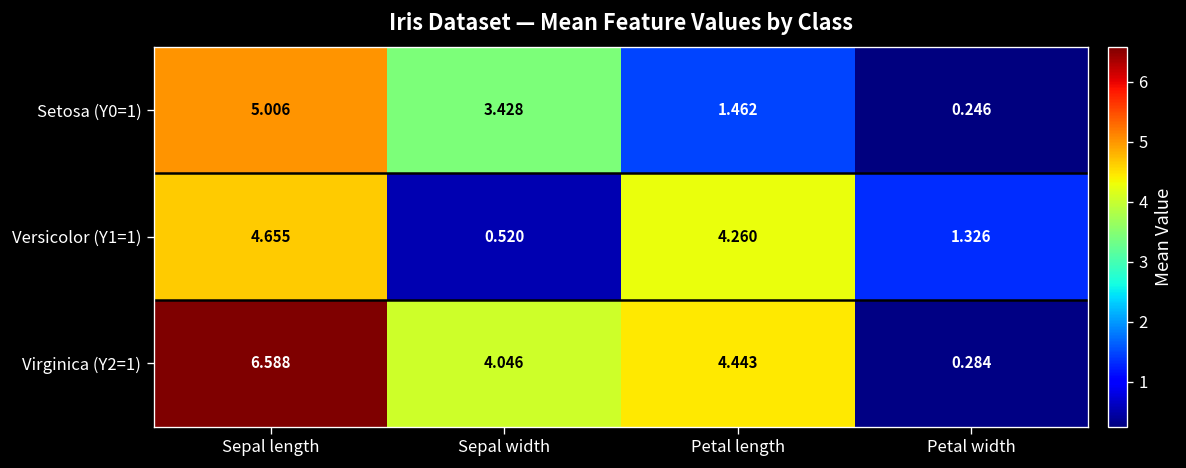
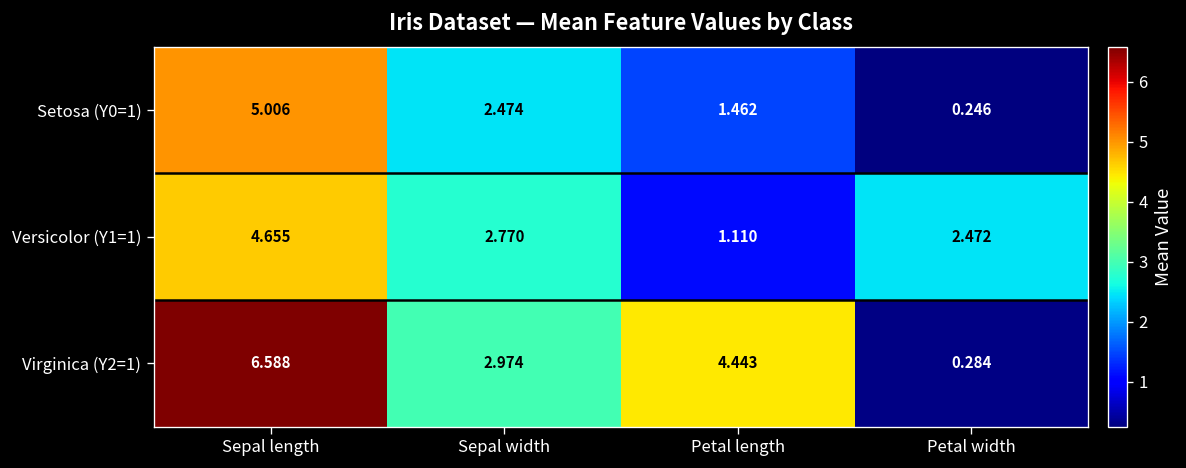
Setosa (Y0=1), Sepal width: 3.428 -> 2.474
Versicolor (Y1=1), Sepal width: 0.520 -> 2.770
Versicolor (Y1=1), Petal length: 4.260 -> 1.110
Versicolor (Y1=1), Petal width: 1.326 -> 2.472
Virginica (Y2=1), Sepal width: 4.046 -> 2.974
